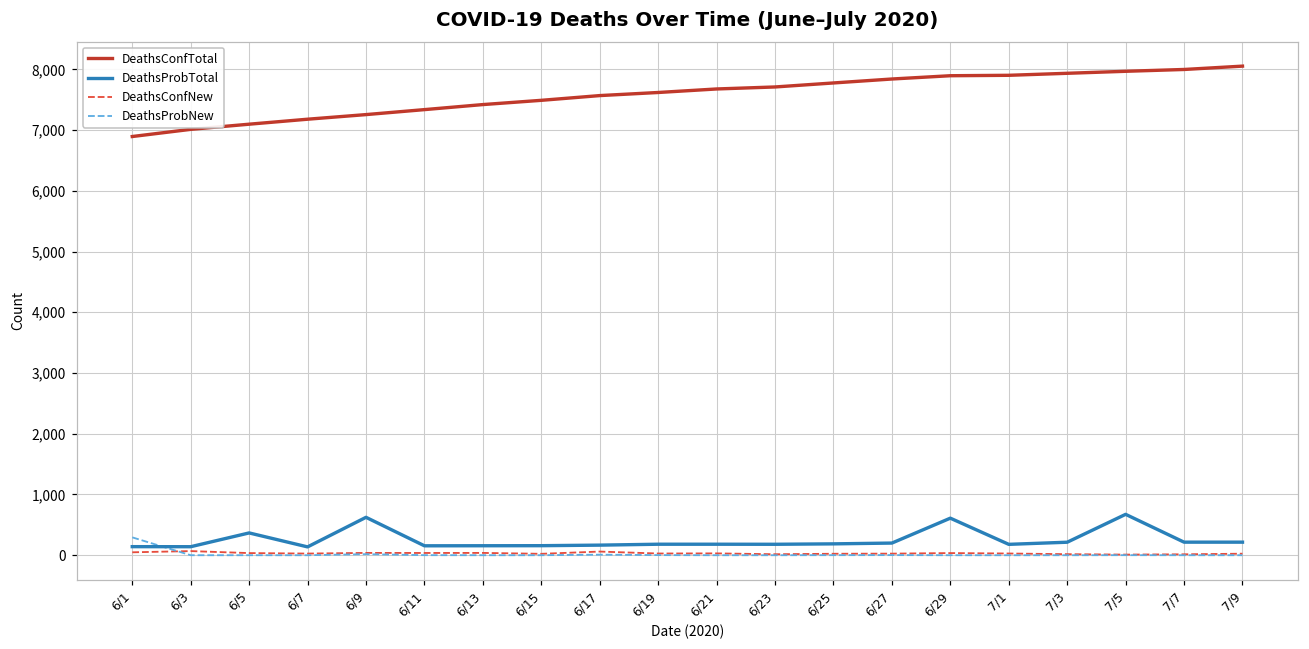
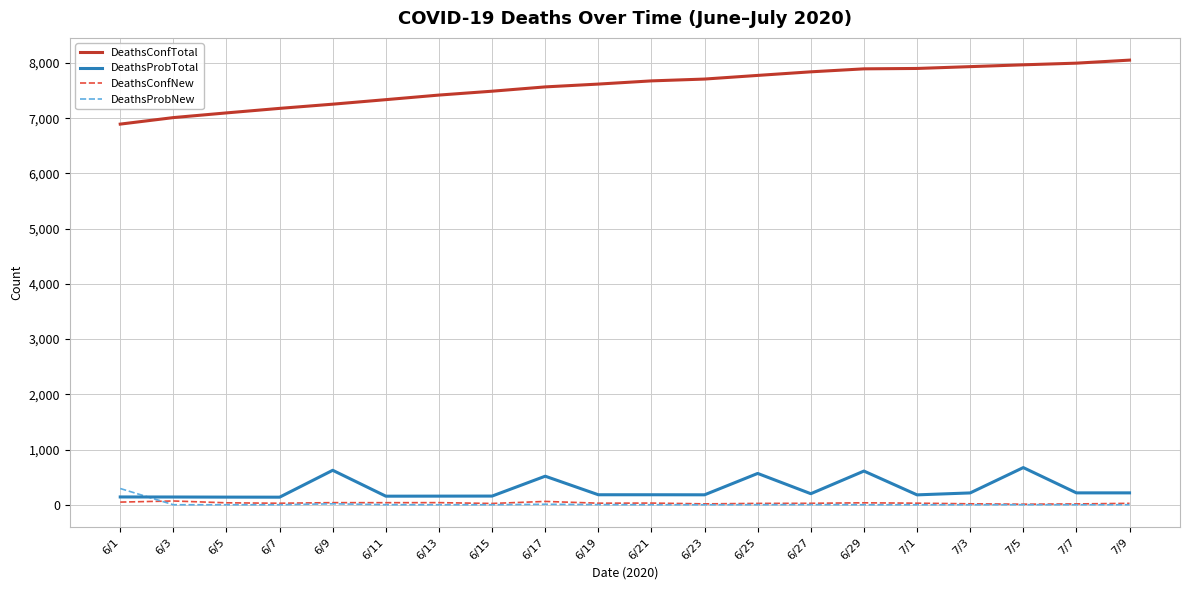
DeathsProbTotal, 6/5: 400 -> 100
DeathsProbTotal, 6/17: 200 -> 500
DeathsProbTotal, 6/25: 200 -> 600
